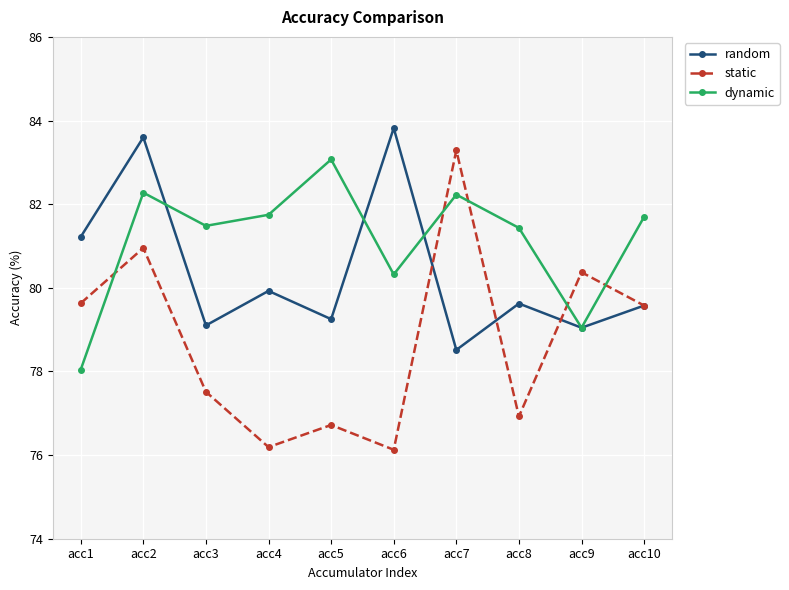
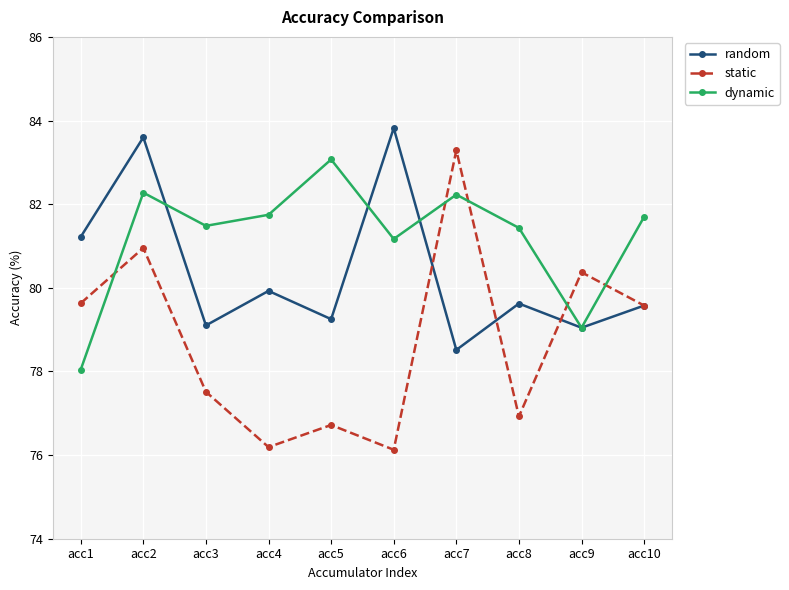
dynamic, acc6: 80.3 -> 81.2
